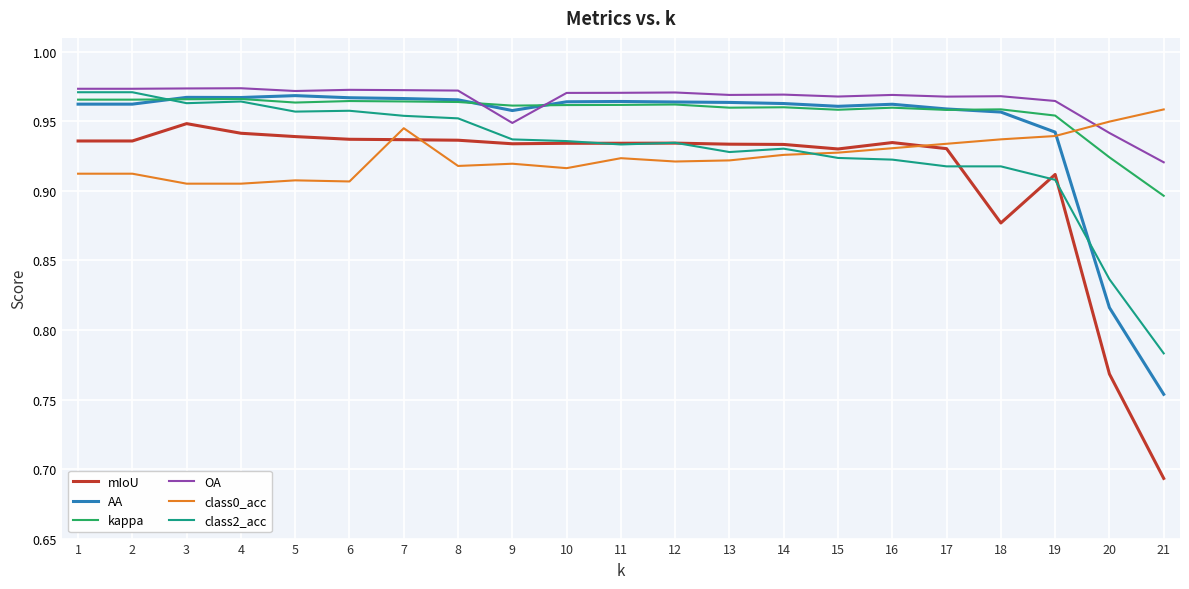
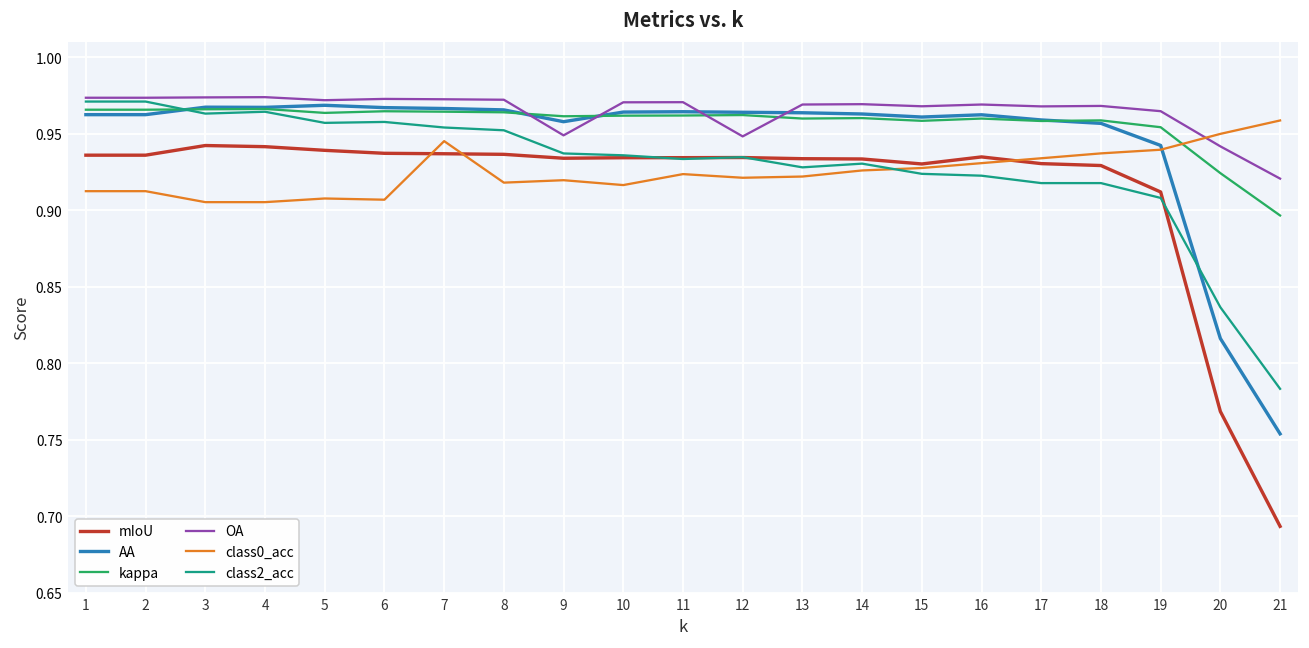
mIoU, 3: 0.948 -> 0.942
OA, 12: 0.971 -> 0.948
mIoU, 18: 0.877 -> 0.929
